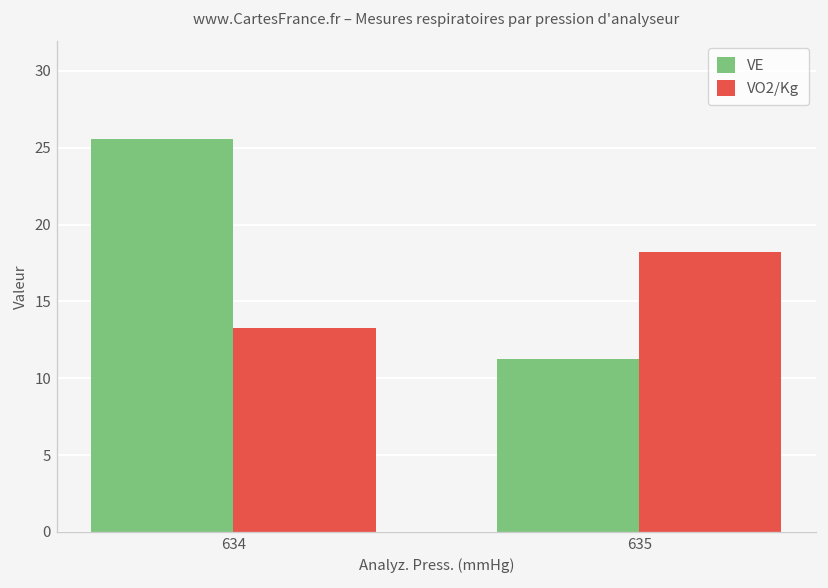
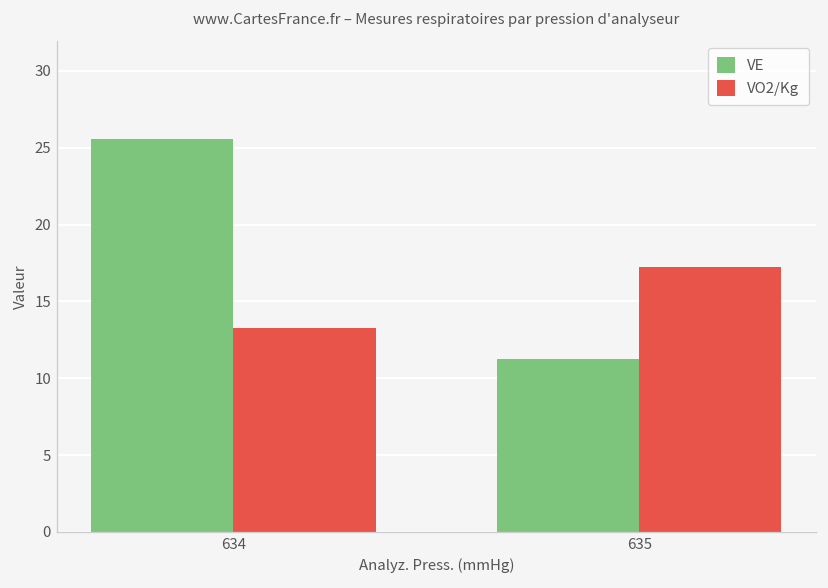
VO2/Kg, 635: 18.2 -> 17.3
